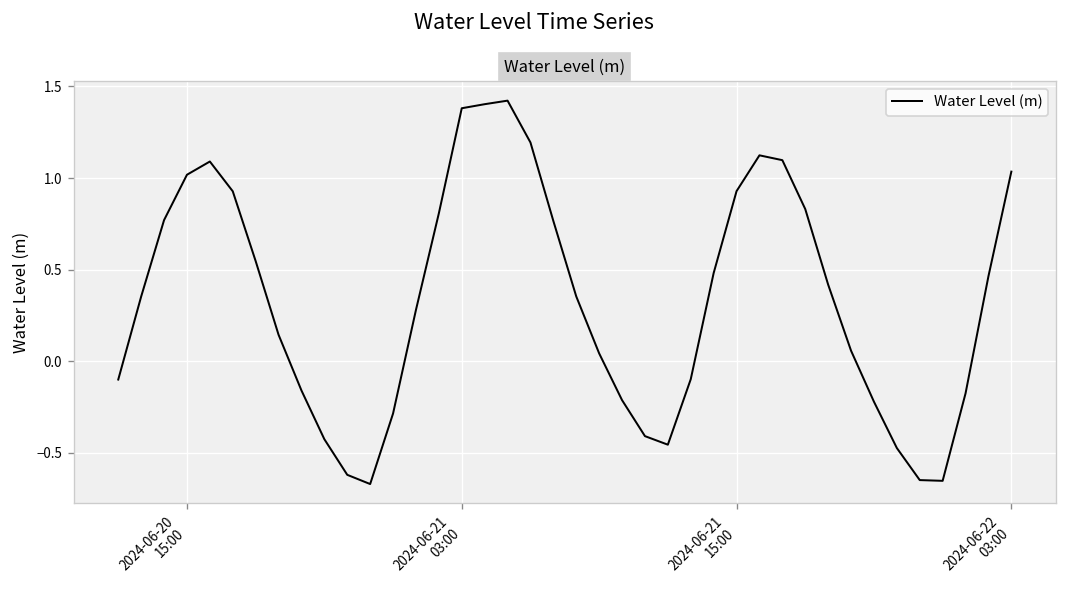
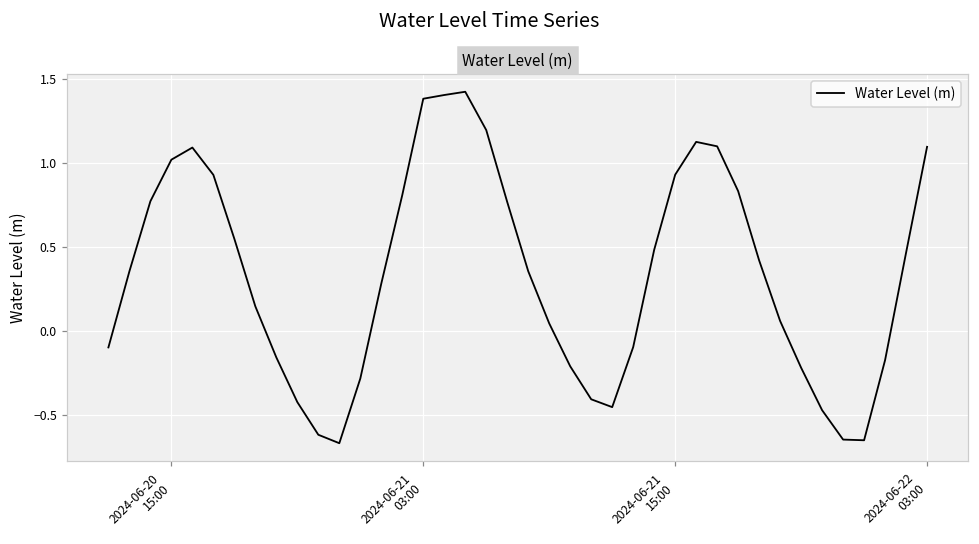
2024-06-22 03:00: 1.03 -> 1.09
